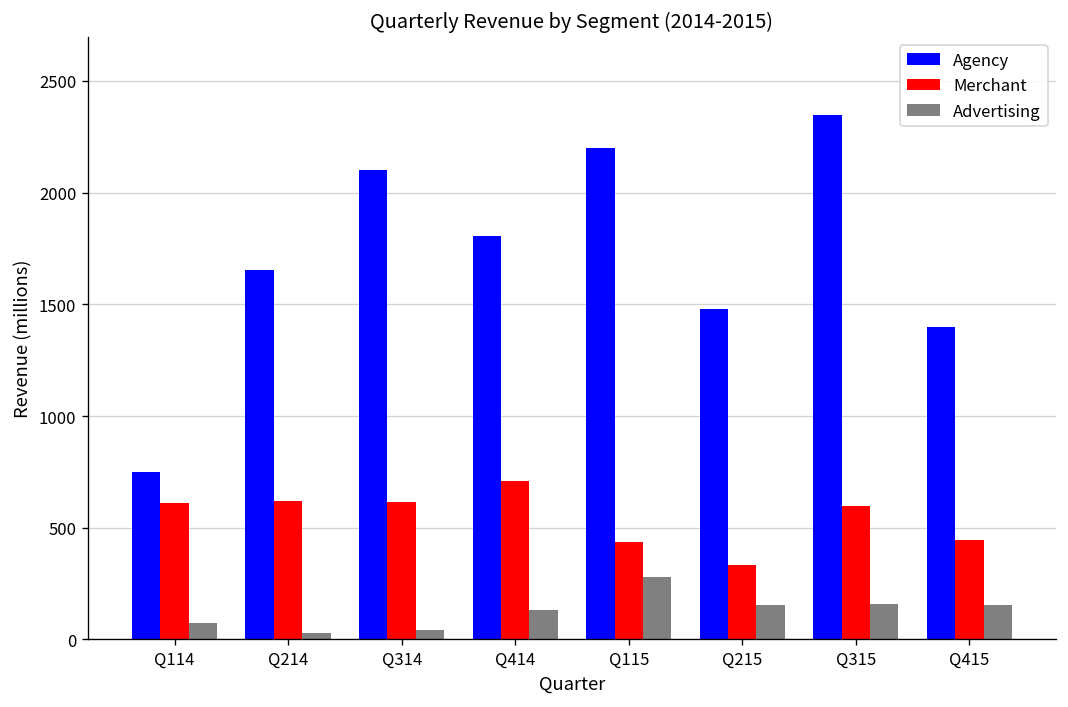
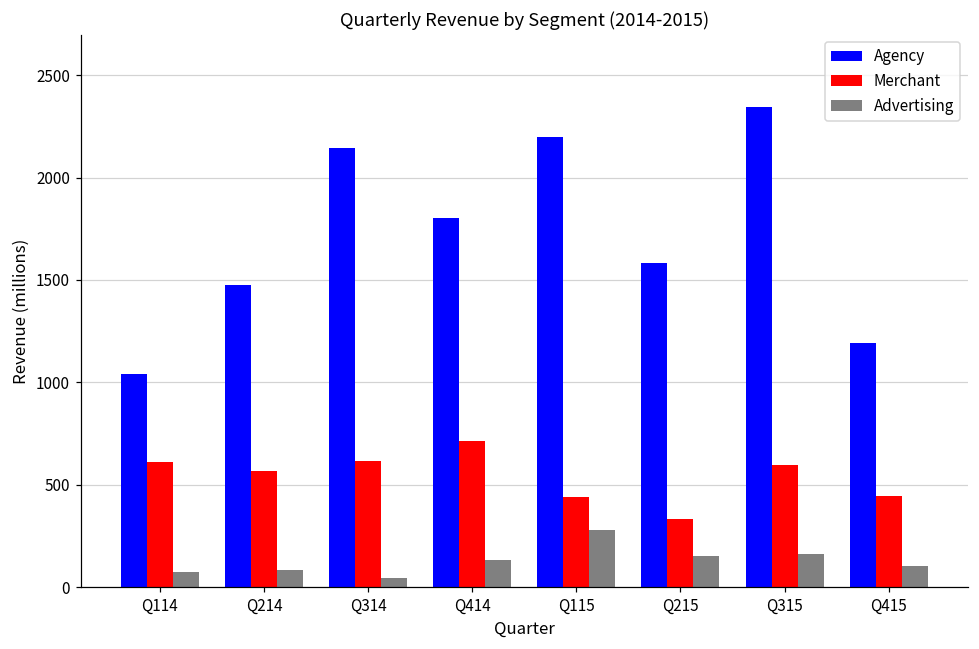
Agency, Q114: 750 -> 1040
Agency, Q214: 1650 -> 1470
Merchant, Q214: 620 -> 570
Advertising, Q214: 30 -> 80
Agency, Q314: 2100 -> 2140
Agency, Q215: 1480 -> 1580
Agency, Q415: 1400 -> 1190
Advertising, Q415: 150 -> 100
